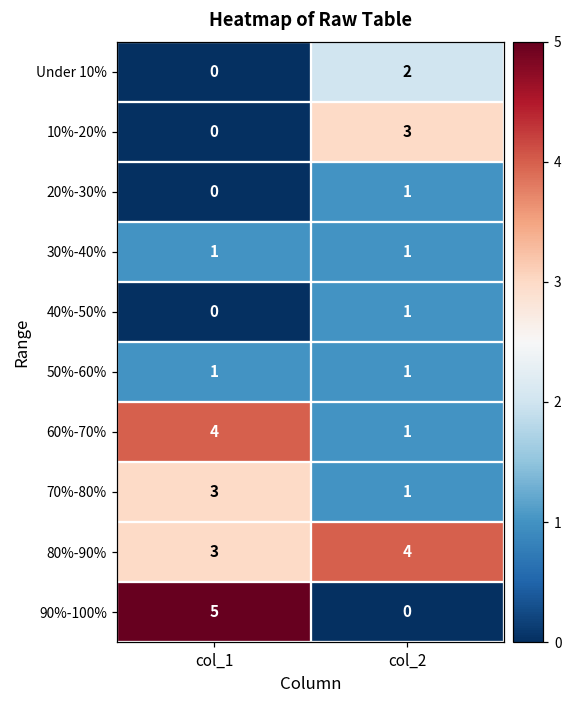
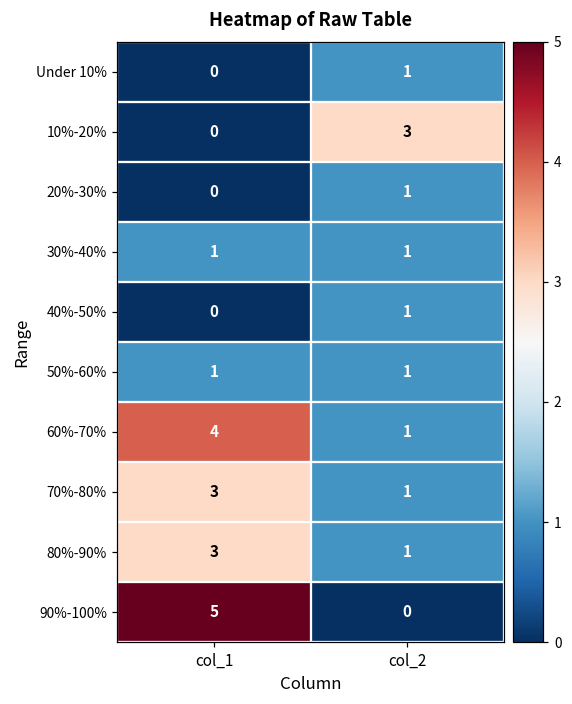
Under 10%, col_2: 2 -> 1
80%-90%, col_2: 4 -> 1
